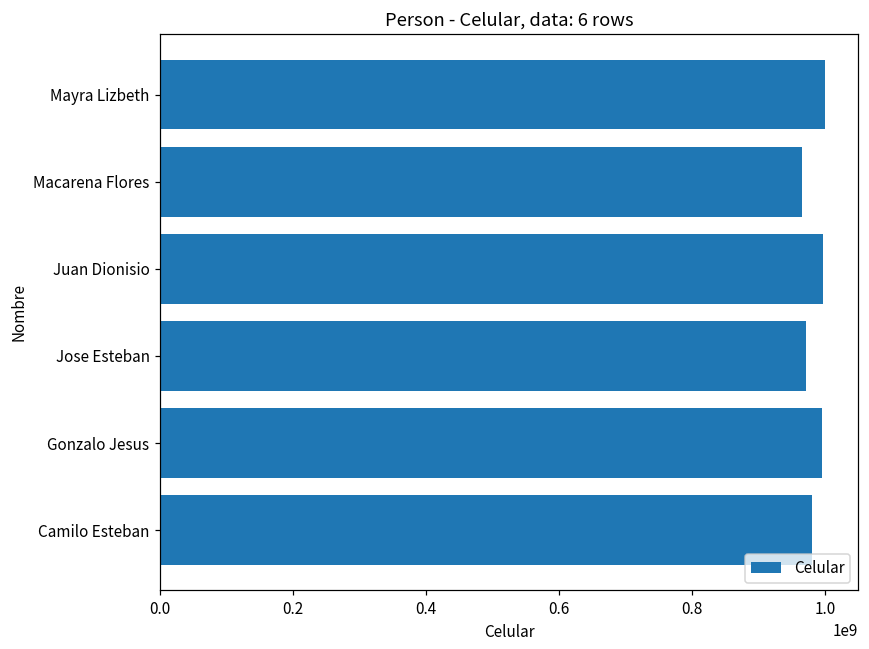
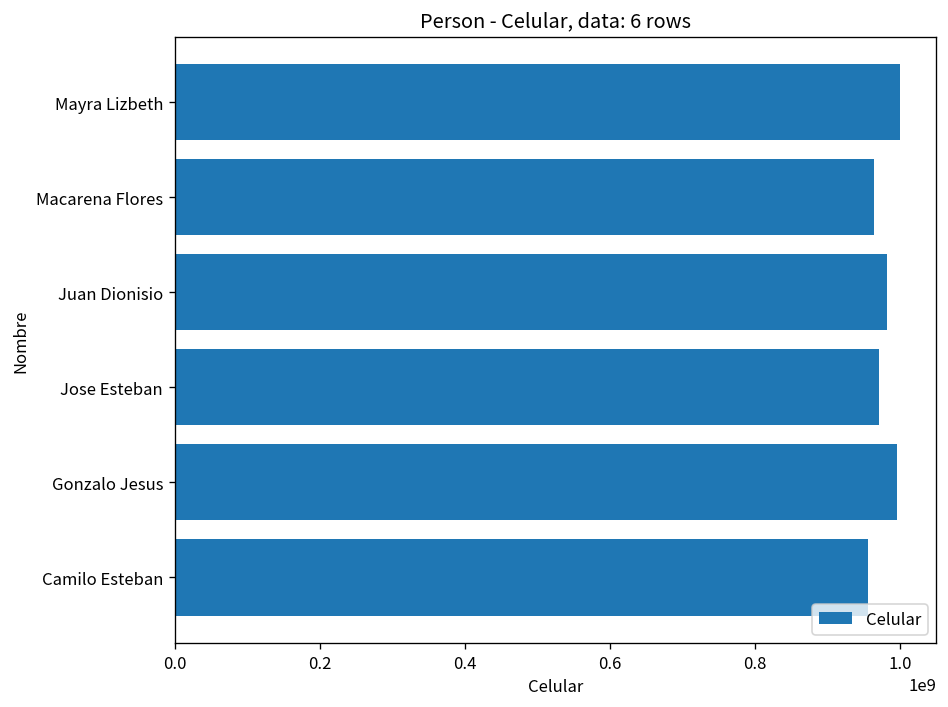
Juan Dionisio: 1000000000 -> 980000000
Camilo Esteban: 980000000 -> 960000000
